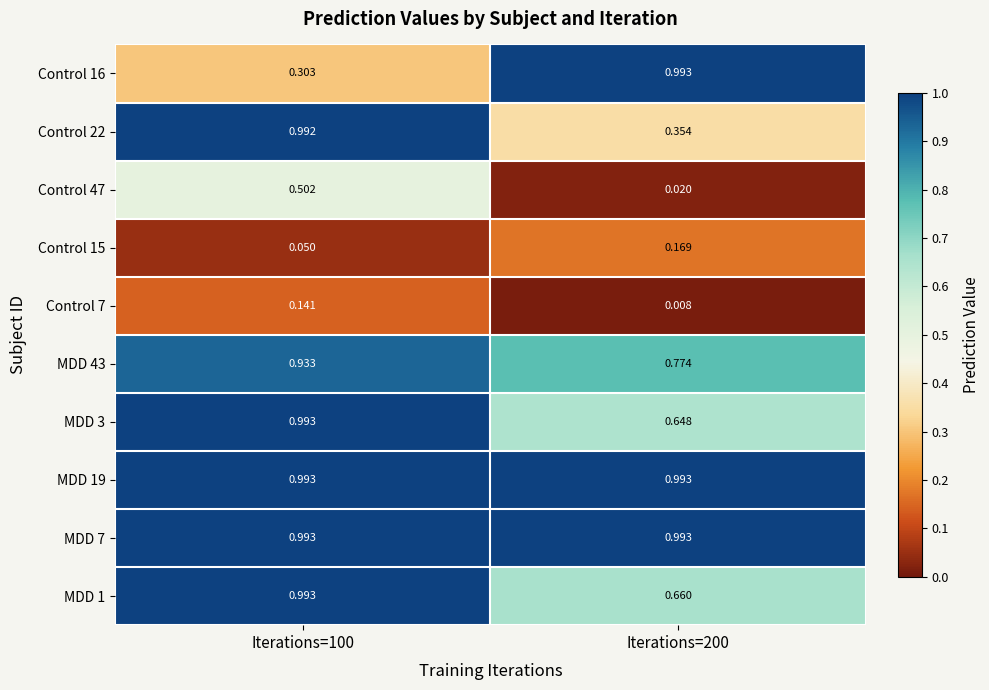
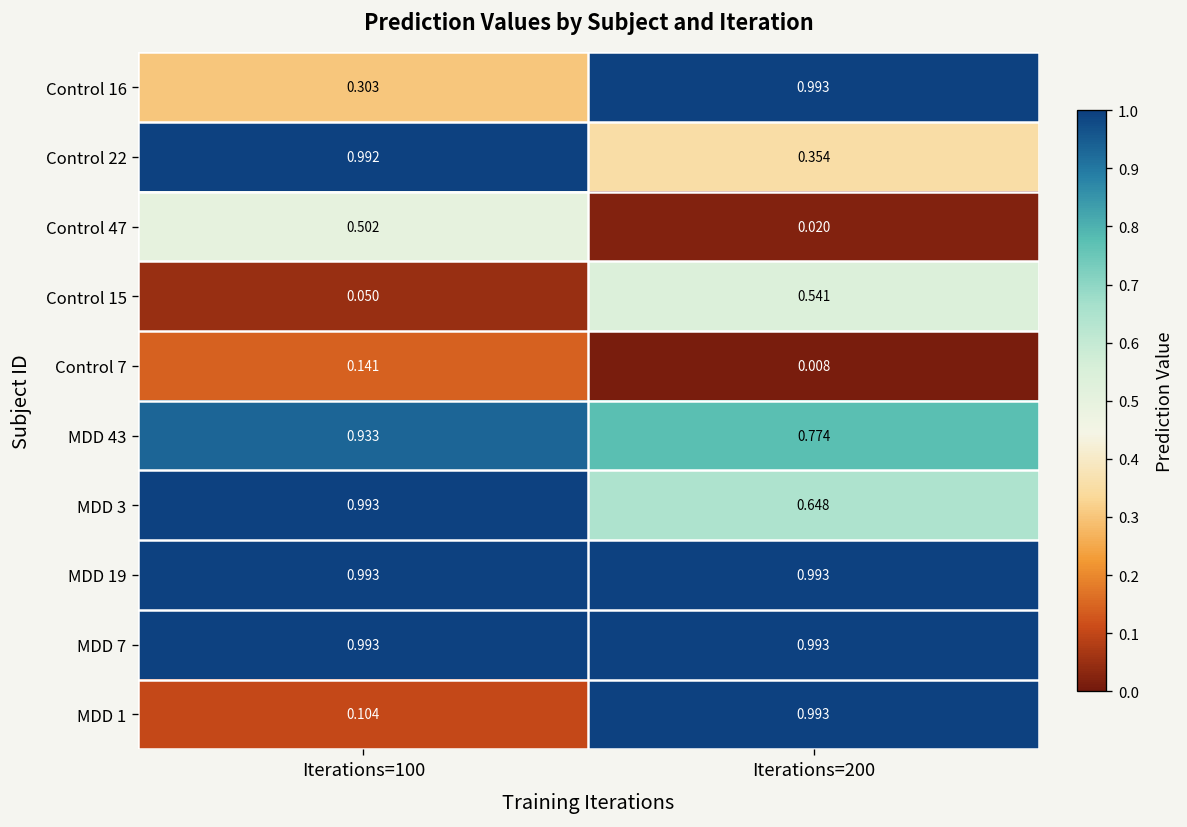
Control 15, Iterations=200: 0.169 -> 0.541
MDD 1, Iterations=100: 0.993 -> 0.104
MDD 1, Iterations=200: 0.660 -> 0.993
